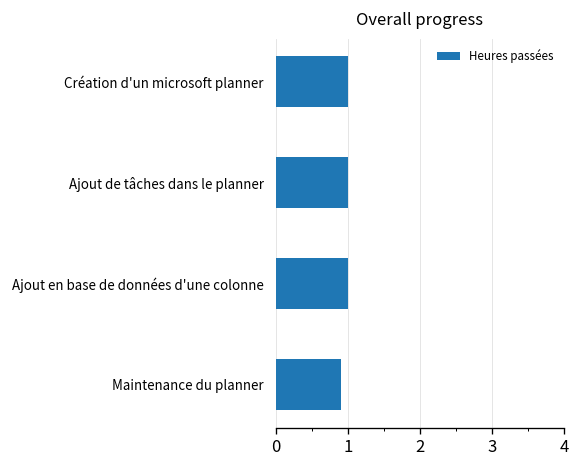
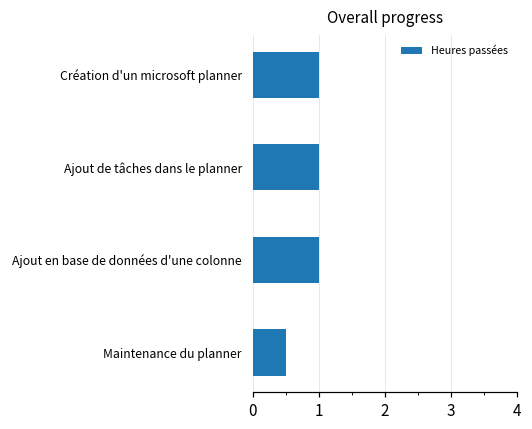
Maintenance du planner: 0.9 -> 0.5
